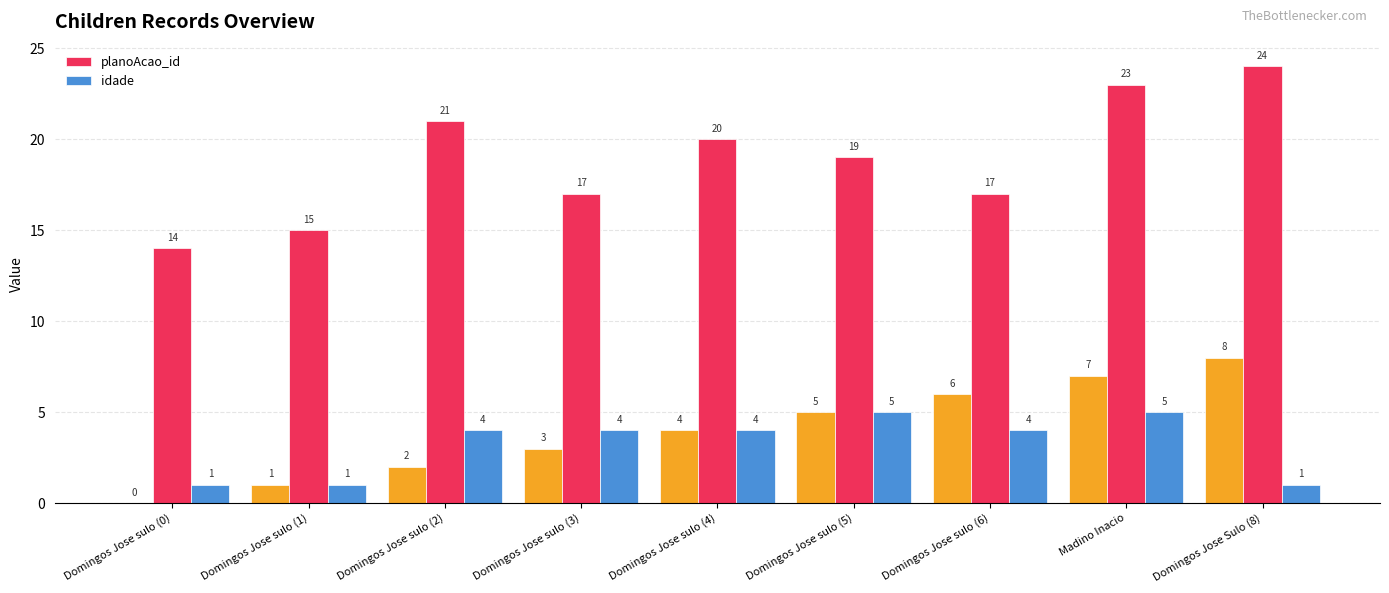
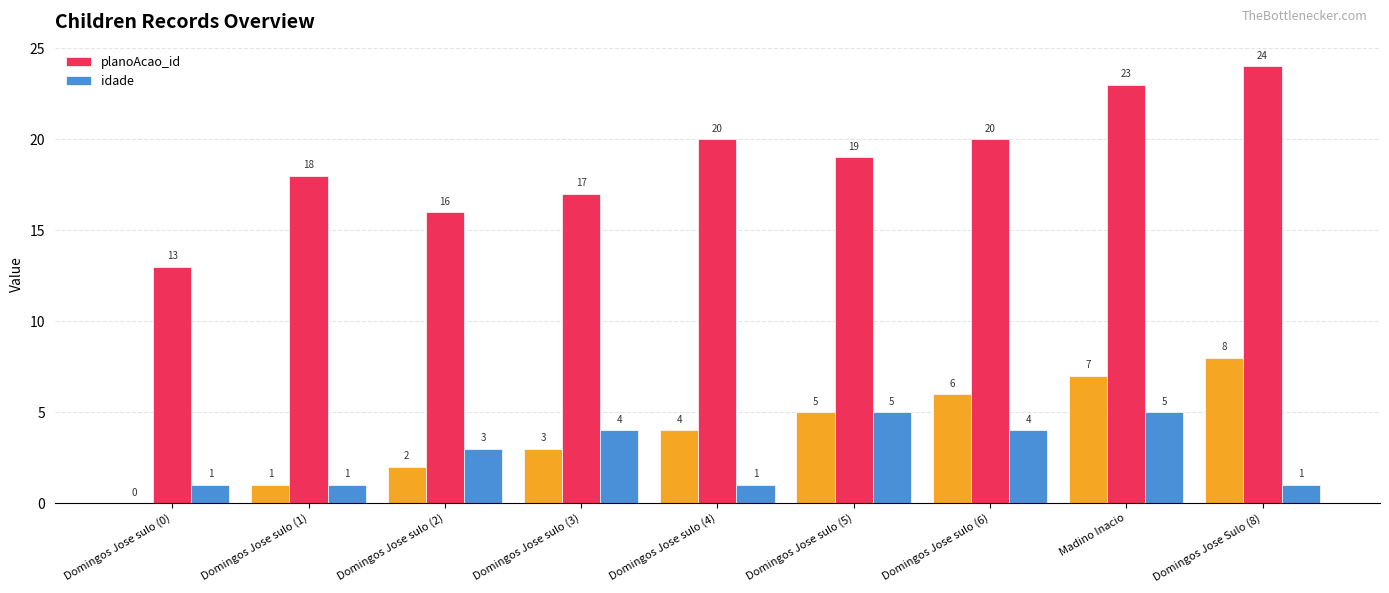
planoAcao_id, Domingos Jose sulo (0): 14 -> 13
planoAcao_id, Domingos Jose sulo (1): 15 -> 18
planoAcao_id, Domingos Jose sulo (2): 21 -> 16
idade, Domingos Jose sulo (2): 4 -> 3
idade, Domingos Jose sulo (4): 4 -> 1
planoAcao_id, Domingos Jose sulo (6): 17 -> 20
